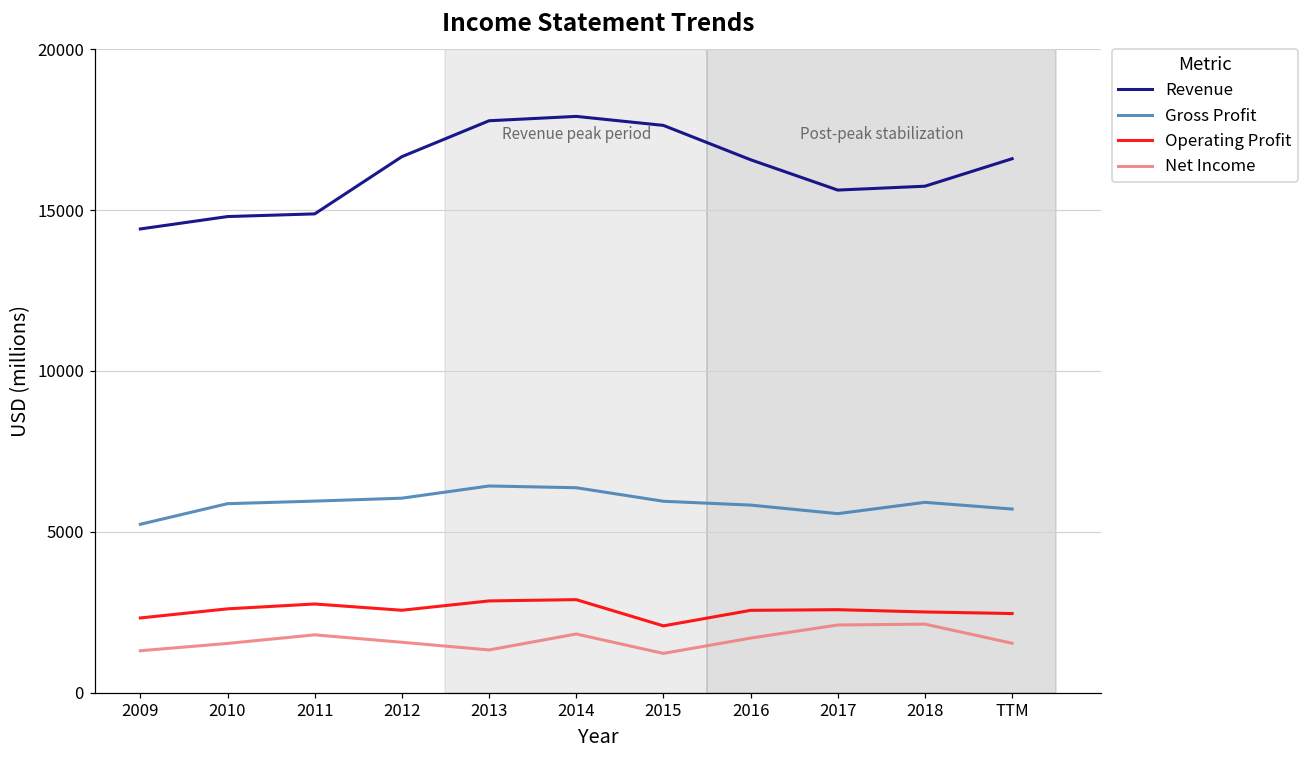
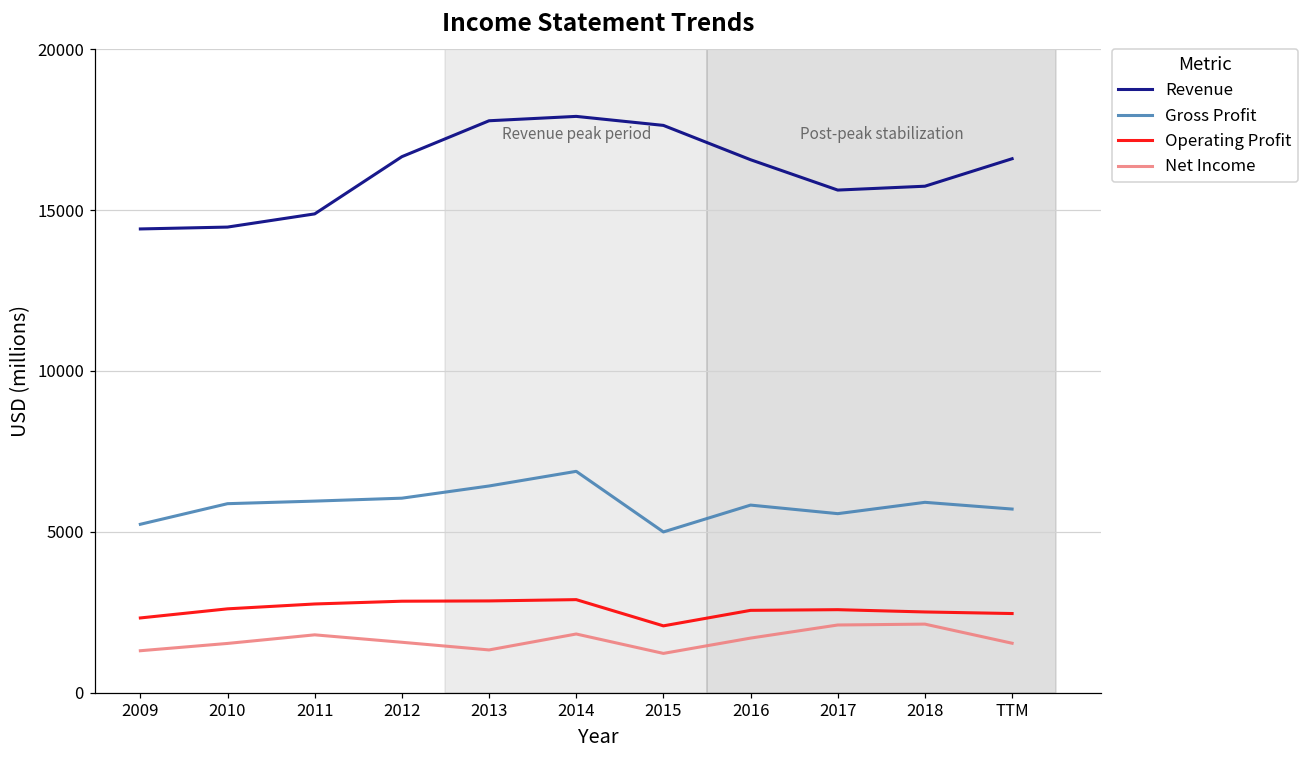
Revenue, 2010: 14800 -> 14500
Operating Profit, 2012: 2600 -> 2800
Gross Profit, 2014: 6400 -> 6900
Gross Profit, 2015: 5900 -> 5000
